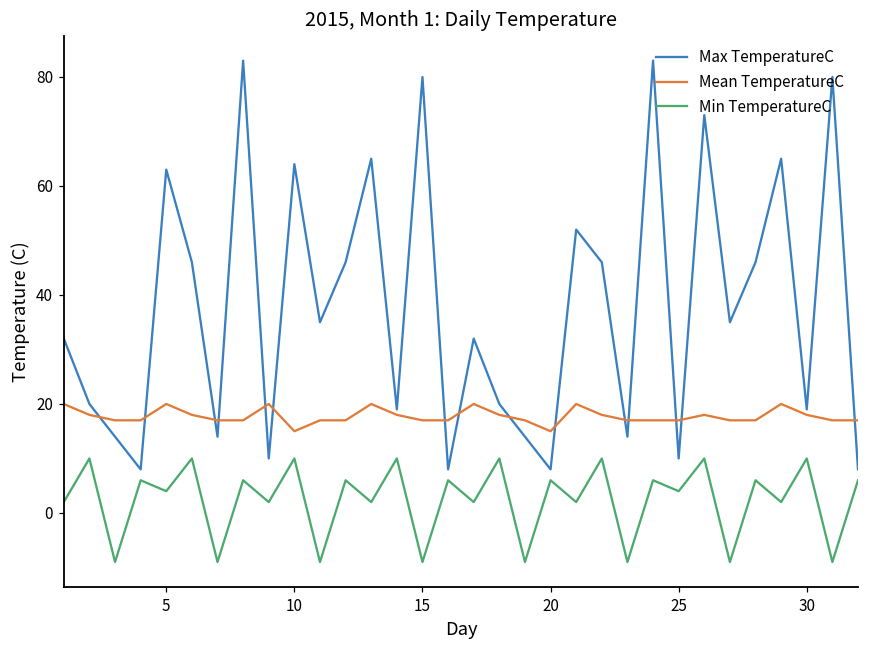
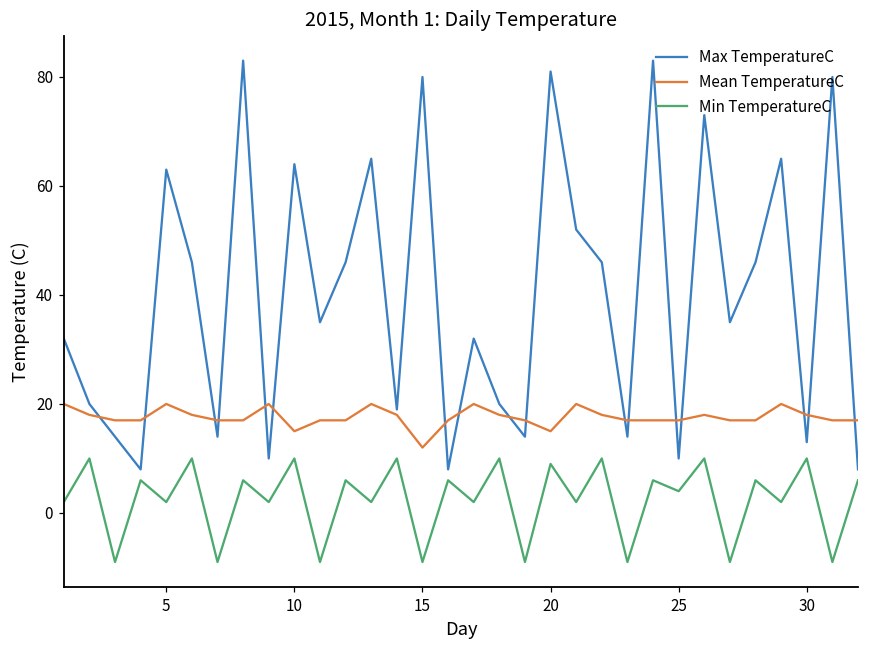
Min TemperatureC, 5: 4 -> 2
Mean TemperatureC, 15: 17 -> 12
Max TemperatureC, 20: 8 -> 81
Min TemperatureC, 20: 6 -> 9
Max TemperatureC, 30: 19 -> 13
